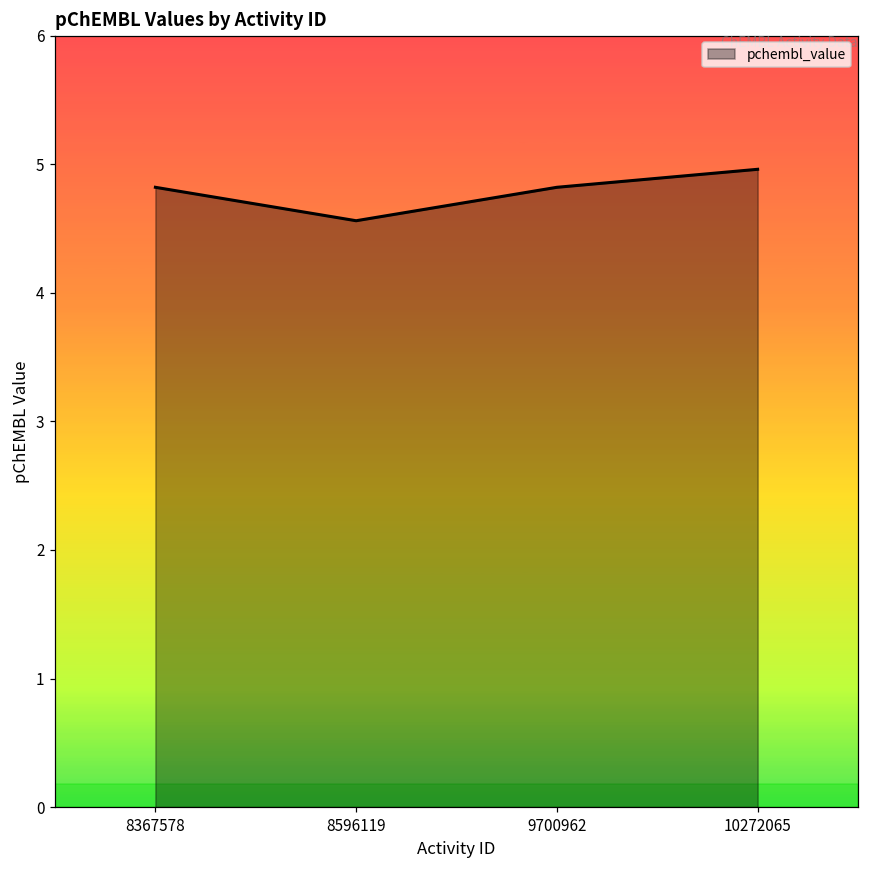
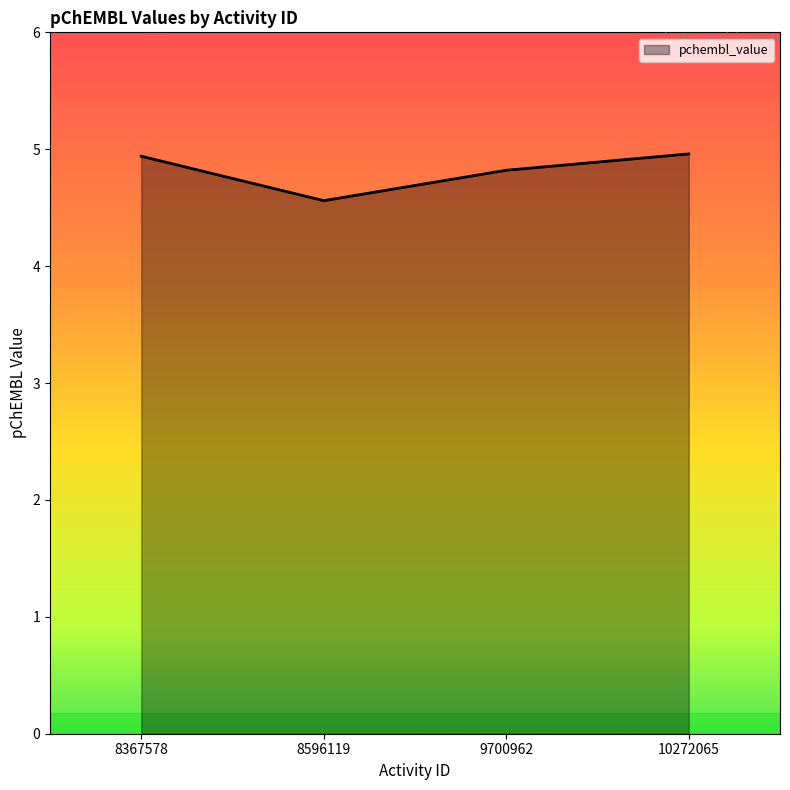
8367578: 4.82 -> 4.94
